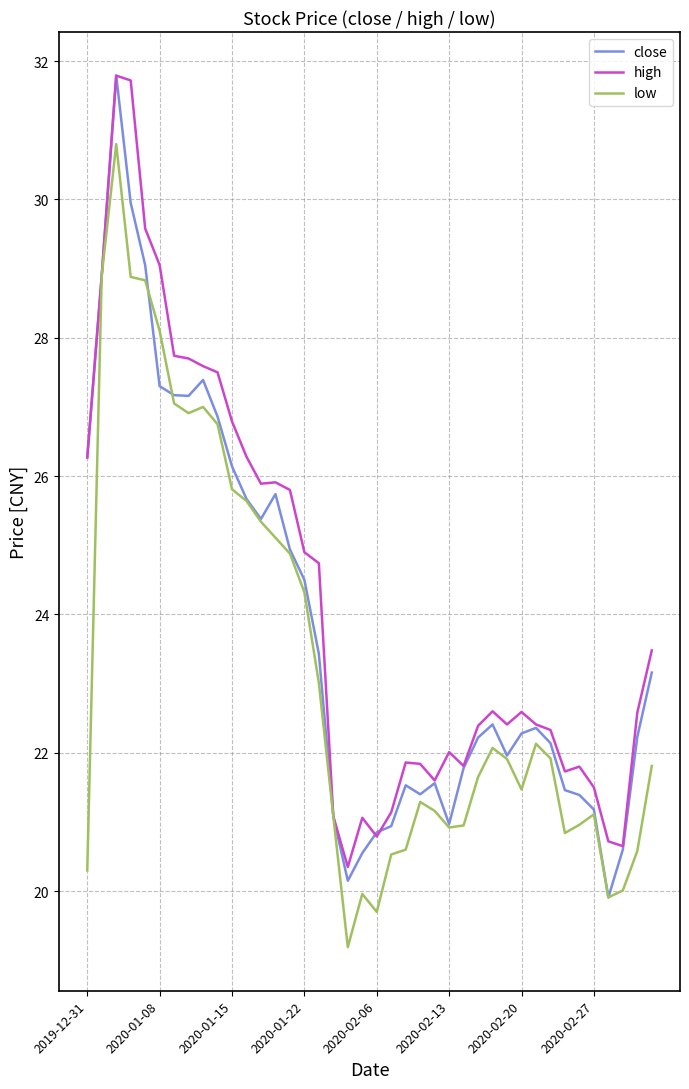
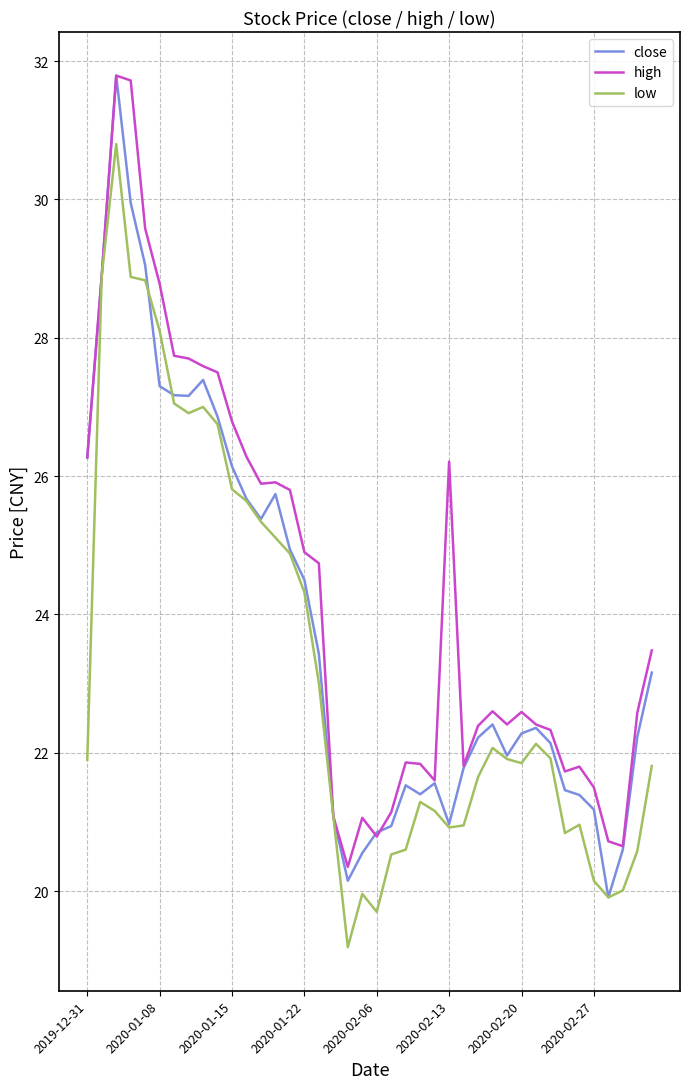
low, 2019-12-31: 20.3 -> 21.9
high, 2020-01-08: 29.1 -> 28.8
high, 2020-02-13: 22.0 -> 26.2
low, 2020-02-20: 21.5 -> 21.9
low, 2020-02-27: 21.1 -> 20.2
